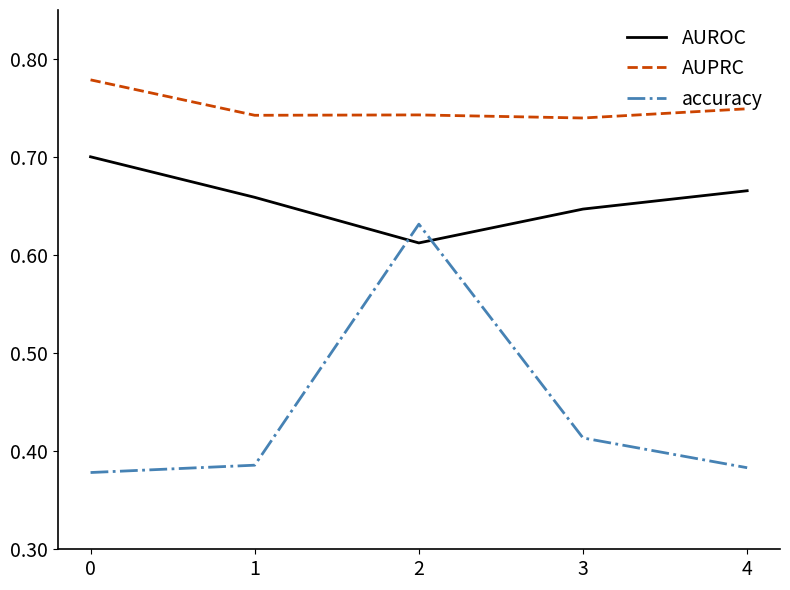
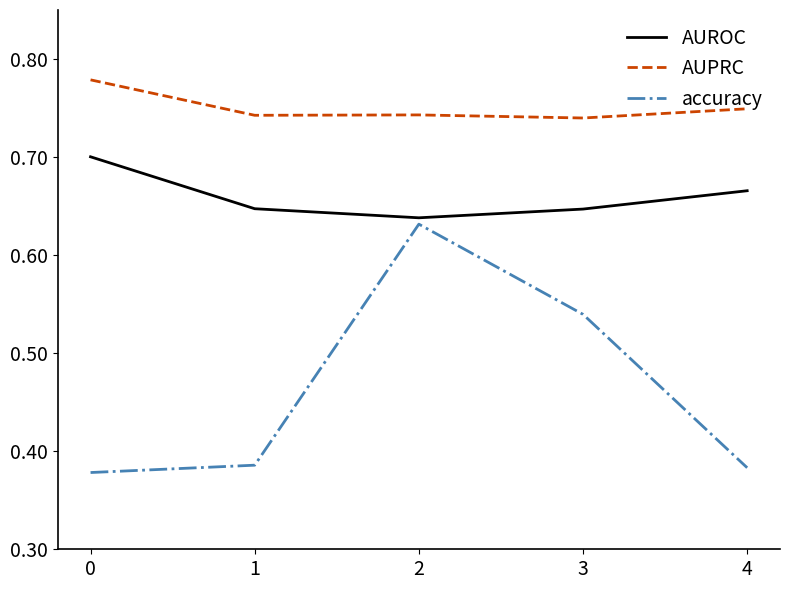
AUROC, 1: 0.66 -> 0.65
AUROC, 2: 0.61 -> 0.64
accuracy, 3: 0.41 -> 0.54
